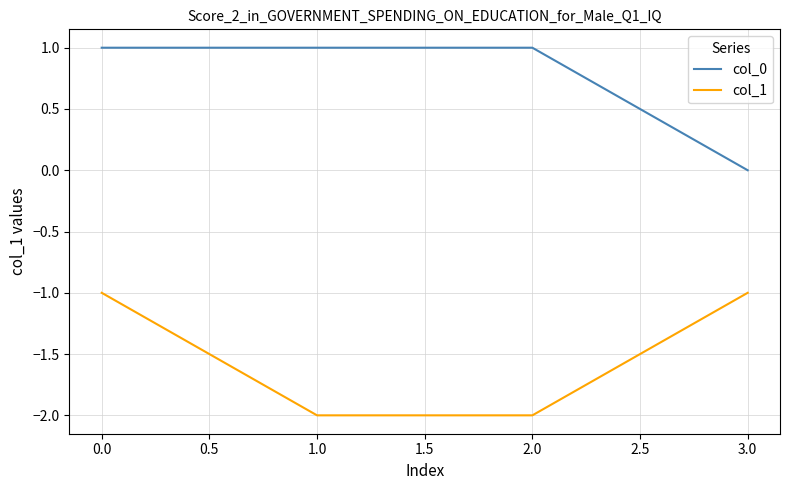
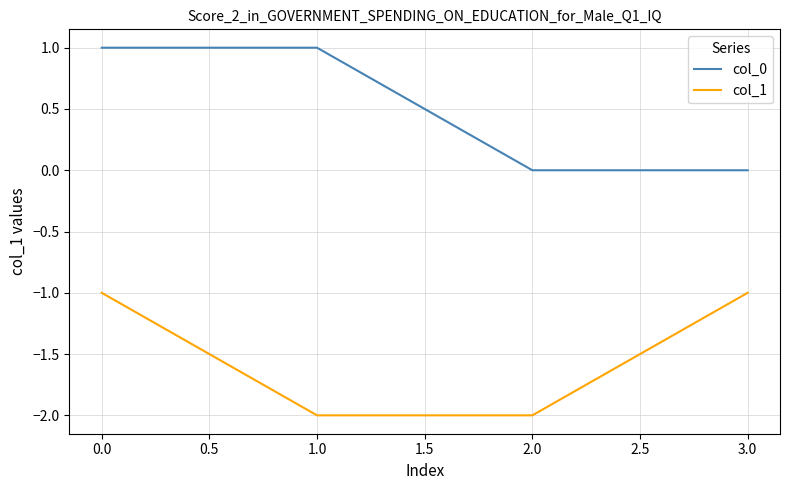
col_0, 2.0: 1 -> 0
